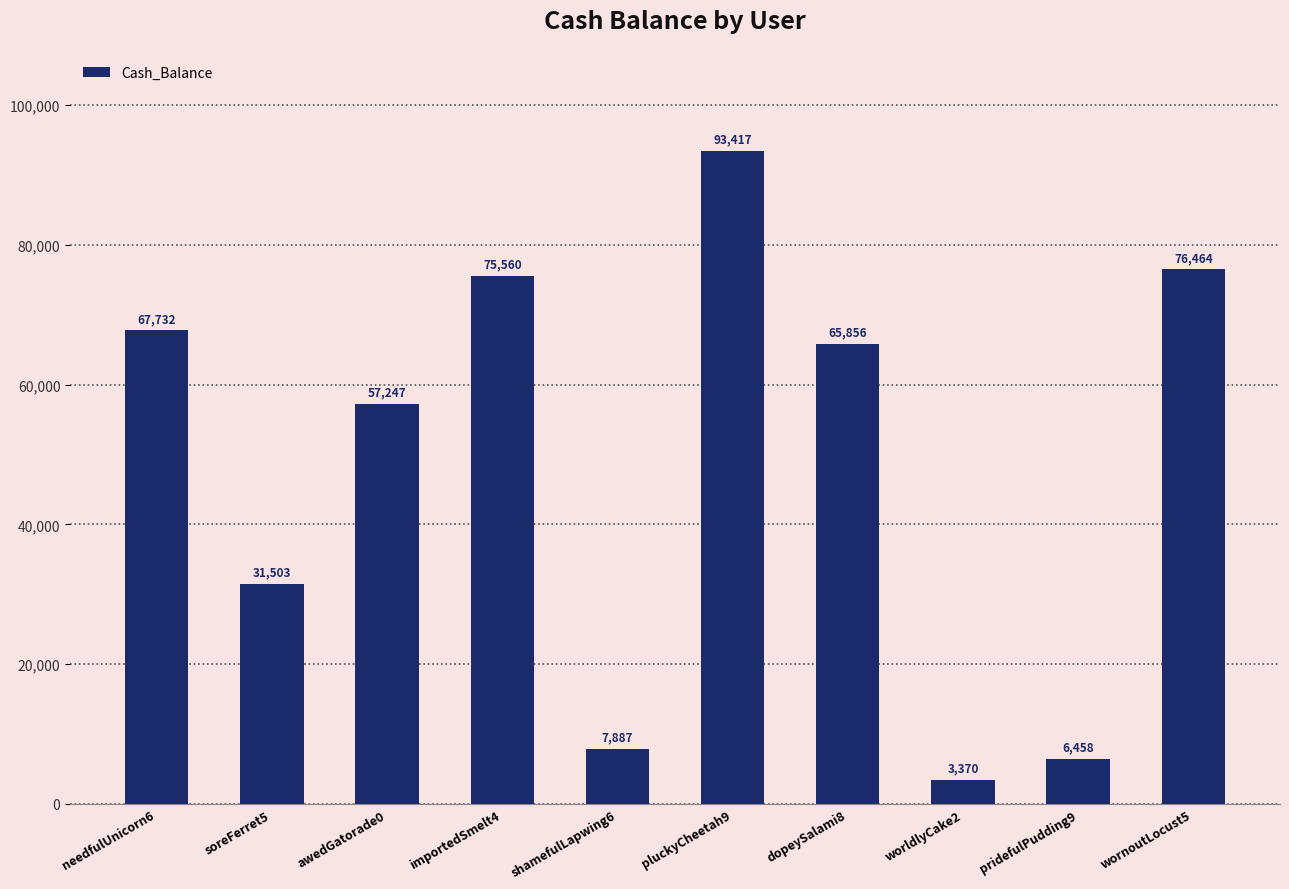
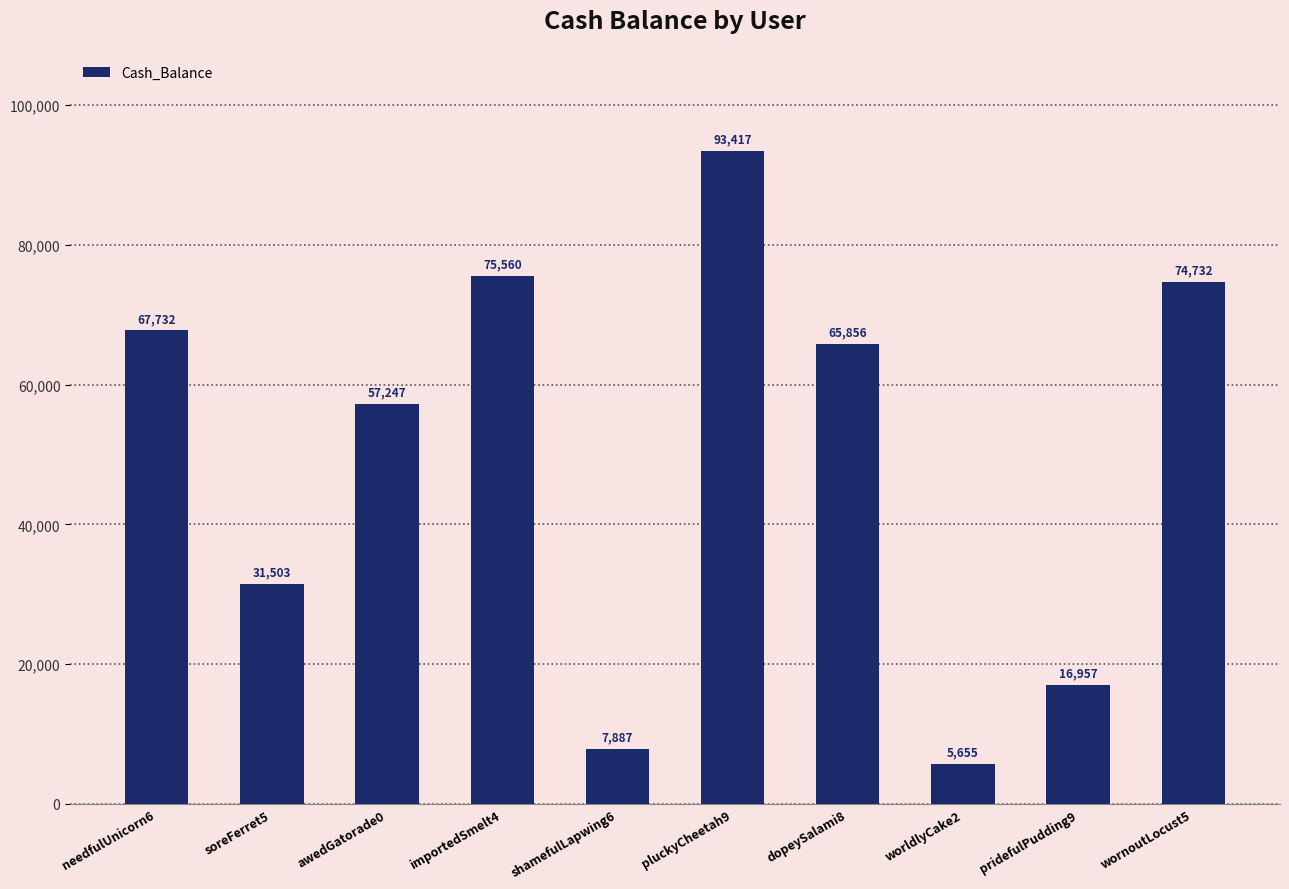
worldlyCake2: 3,370 -> 5,655
pridefulPudding9: 6,458 -> 16,957
wornoutLocust5: 76,464 -> 74,732
